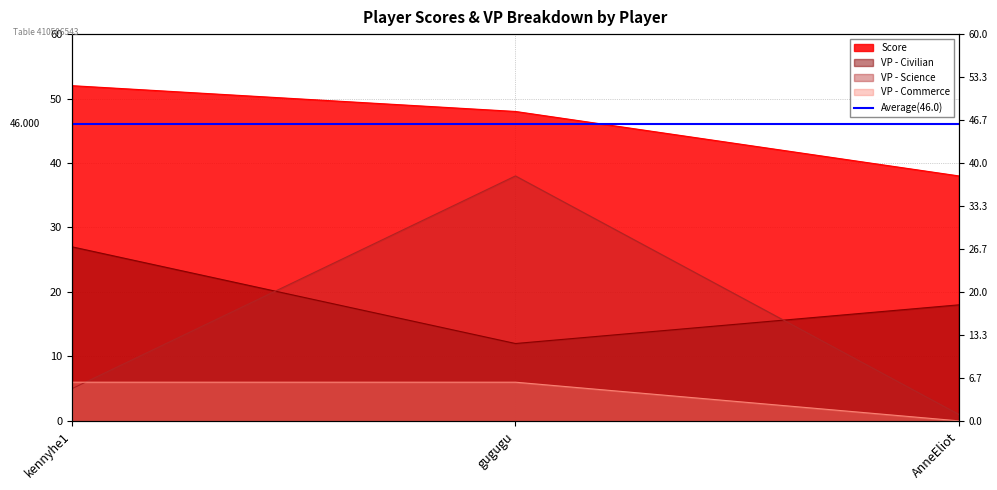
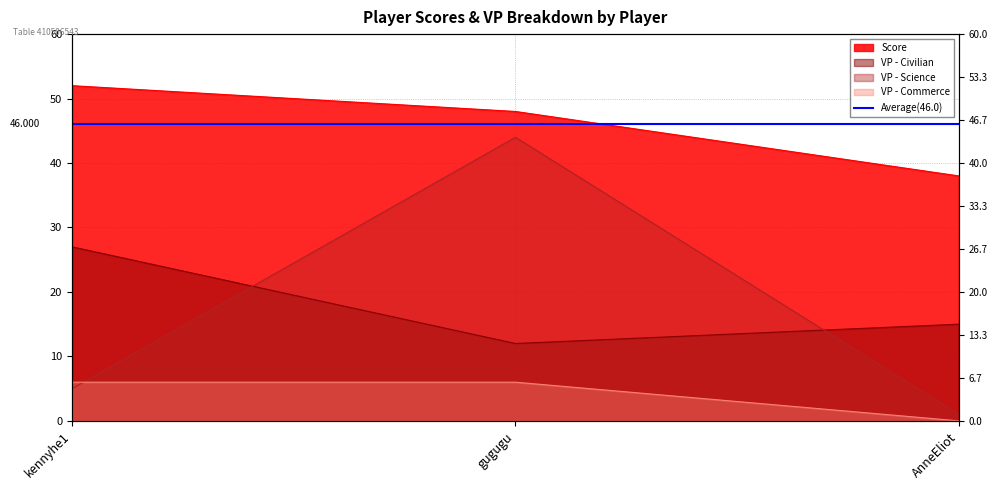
VP - Science, gugugu: 38 -> 44
VP - Civilian, AnneEliot: 18 -> 15
